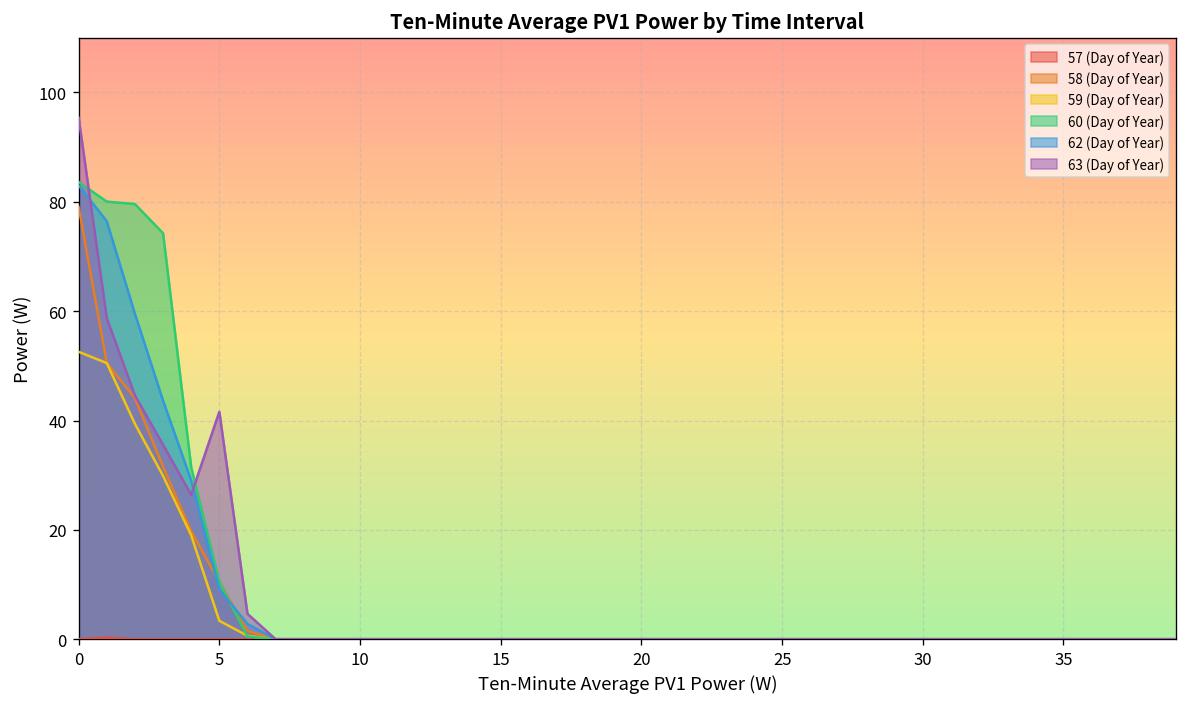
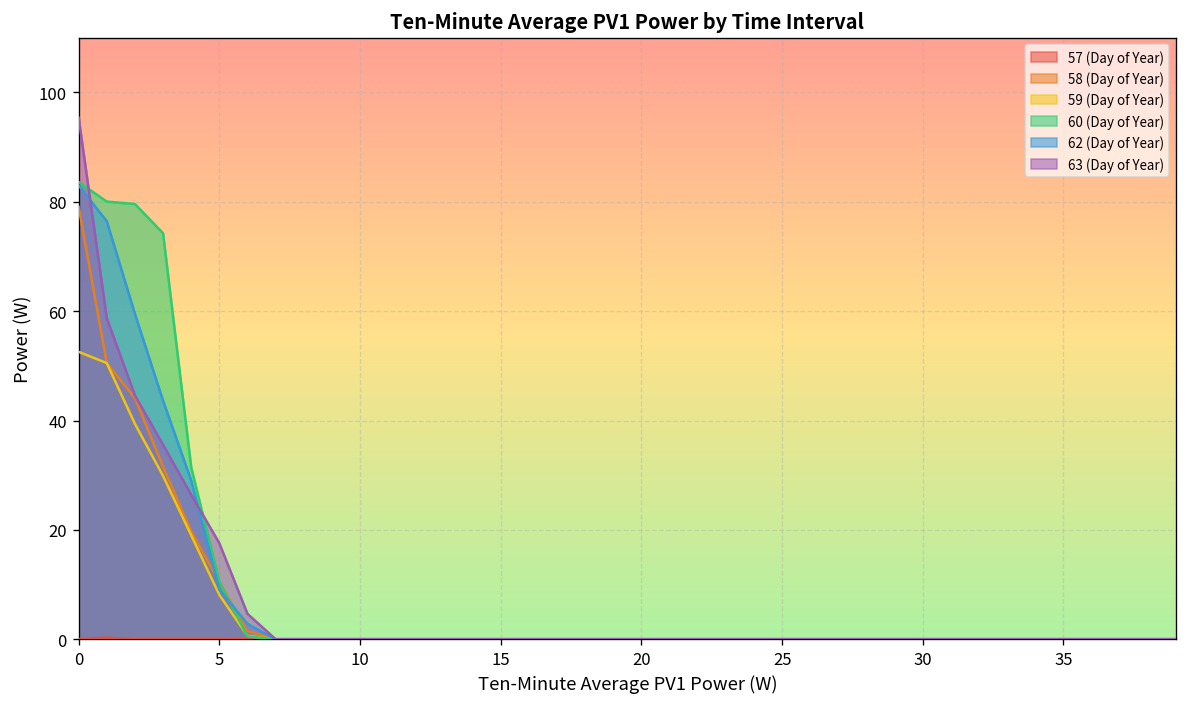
59 (Day of Year), 5: 3 -> 8
63 (Day of Year), 5: 42 -> 18
